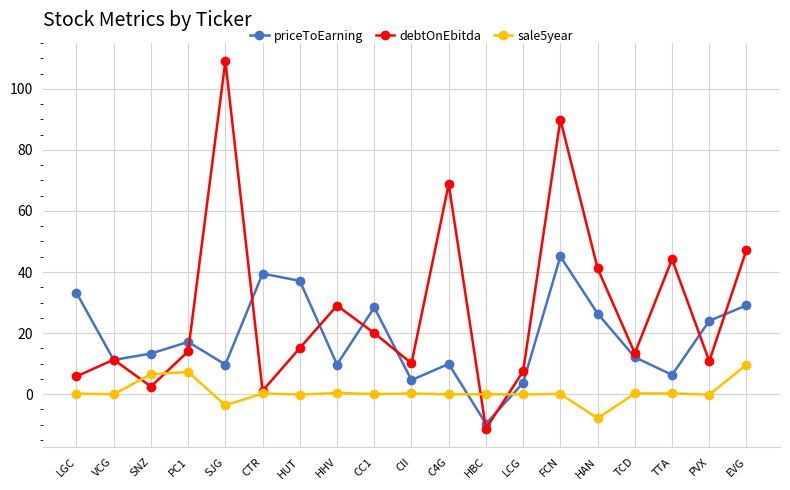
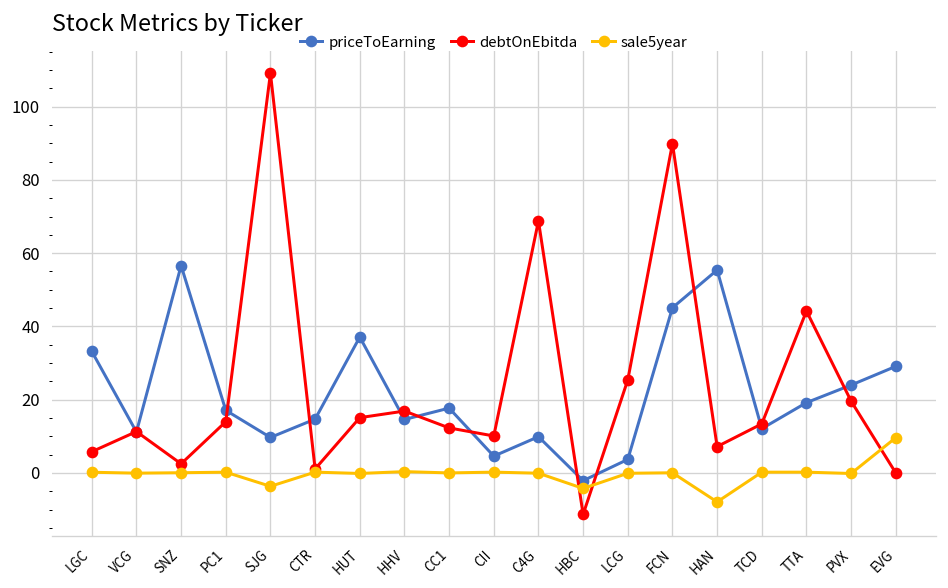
priceToEarning, SNZ: 13 -> 57
sale5year, SNZ: 7 -> 0
sale5year, PC1: 7 -> 0
priceToEarning, CTR: 40 -> 15
priceToEarning, HHV: 10 -> 15
debtOnEbitda, HHV: 29 -> 17
priceToEarning, CC1: 28 -> 18
debtOnEbitda, CC1: 20 -> 12
priceToEarning, HBC: -10 -> -2
sale5year, HBC: 0 -> -4
debtOnEbitda, LCG: 8 -> 25
priceToEarning, HAN: 26 -> 55
debtOnEbitda, HAN: 41 -> 7
priceToEarning, TTA: 6 -> 19
debtOnEbitda, PVX: 11 -> 20
debtOnEbitda, EVG: 47 -> 0
